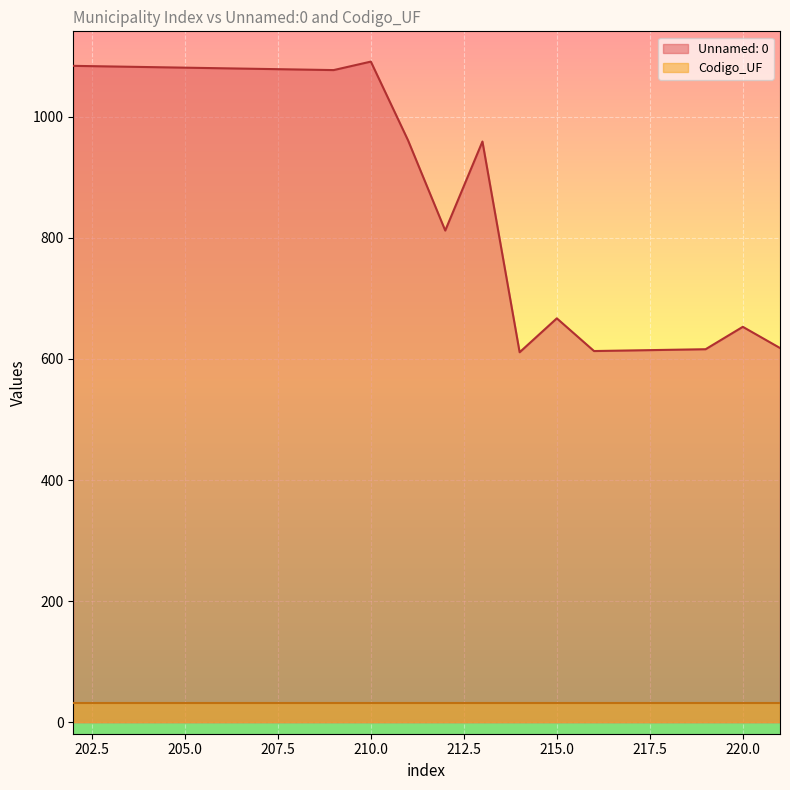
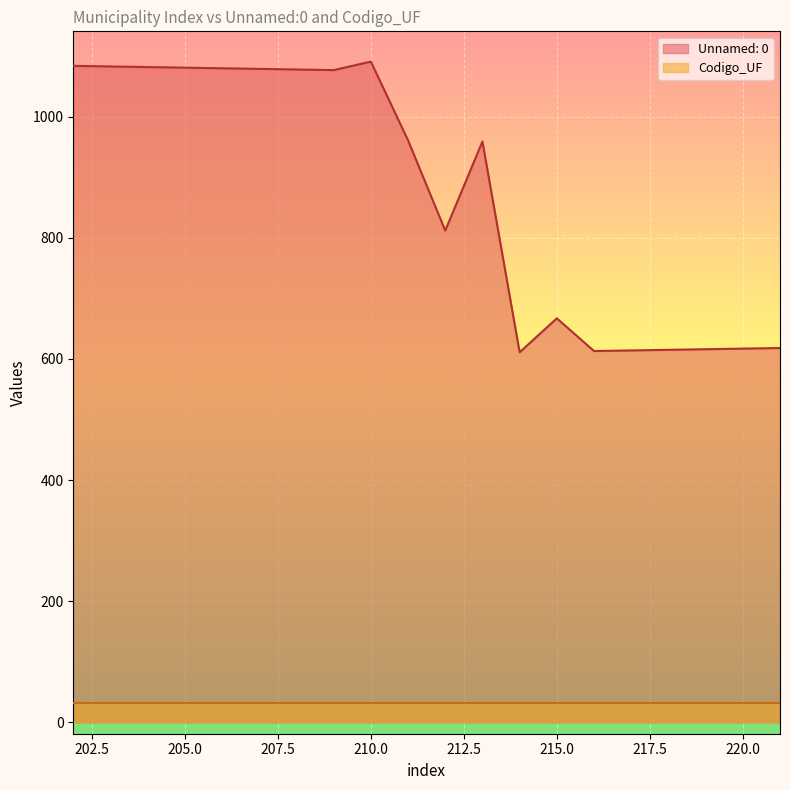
Unnamed: 0, 220.0: 650 -> 620
